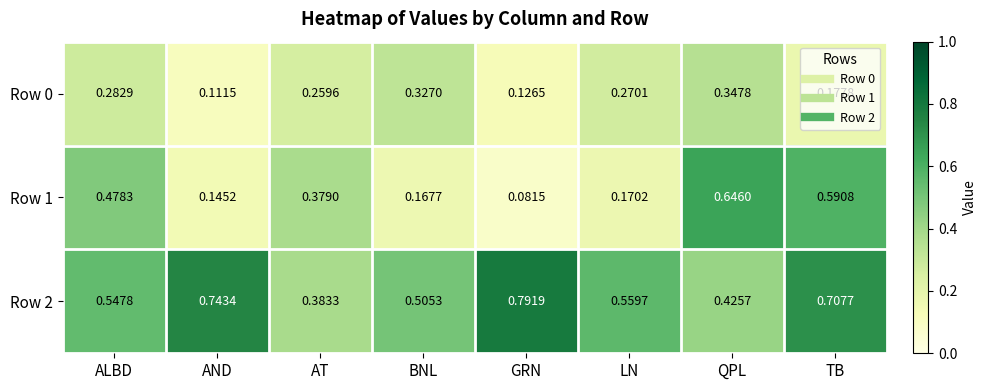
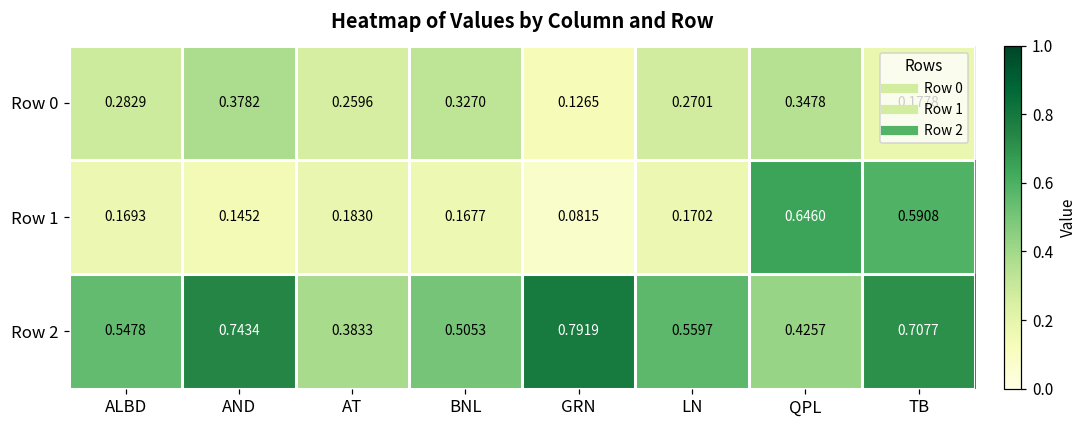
Row 0, AND: 0.1115 -> 0.3782
Row 1, ALBD: 0.4783 -> 0.1693
Row 1, AT: 0.3790 -> 0.1830
